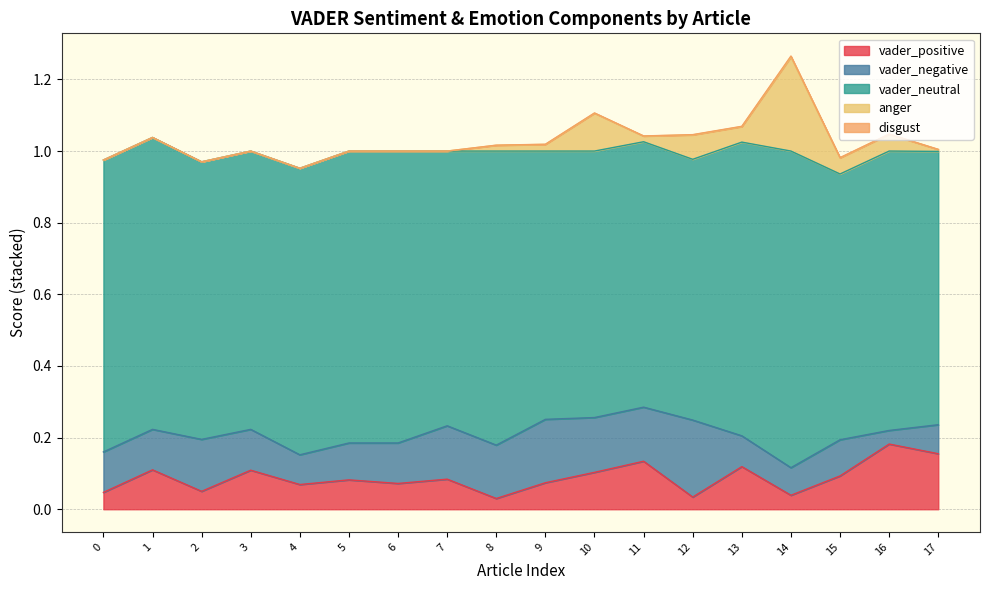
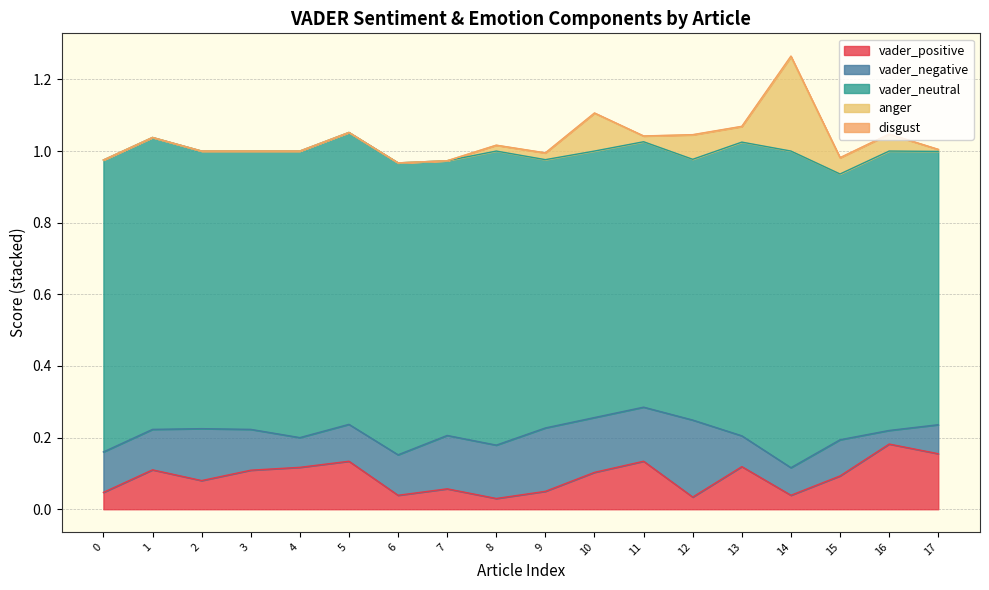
vader_positive, 2: 0.05 -> 0.08
vader_positive, 4: 0.07 -> 0.12
vader_positive, 5: 0.08 -> 0.13
vader_positive, 6: 0.07 -> 0.04
vader_positive, 7: 0.08 -> 0.06
vader_positive, 9: 0.07 -> 0.05
